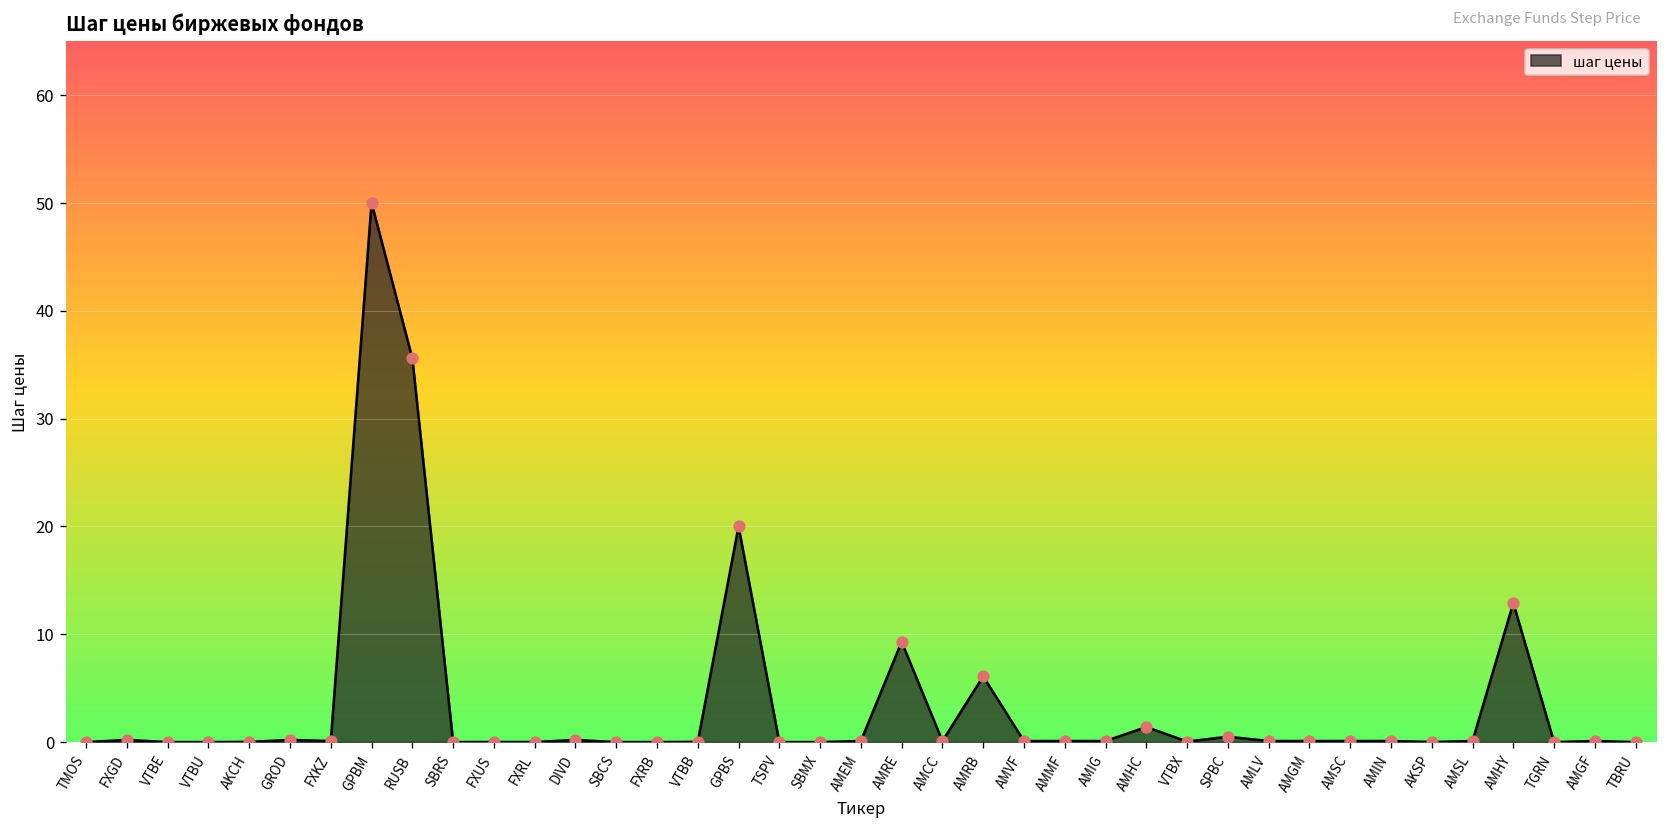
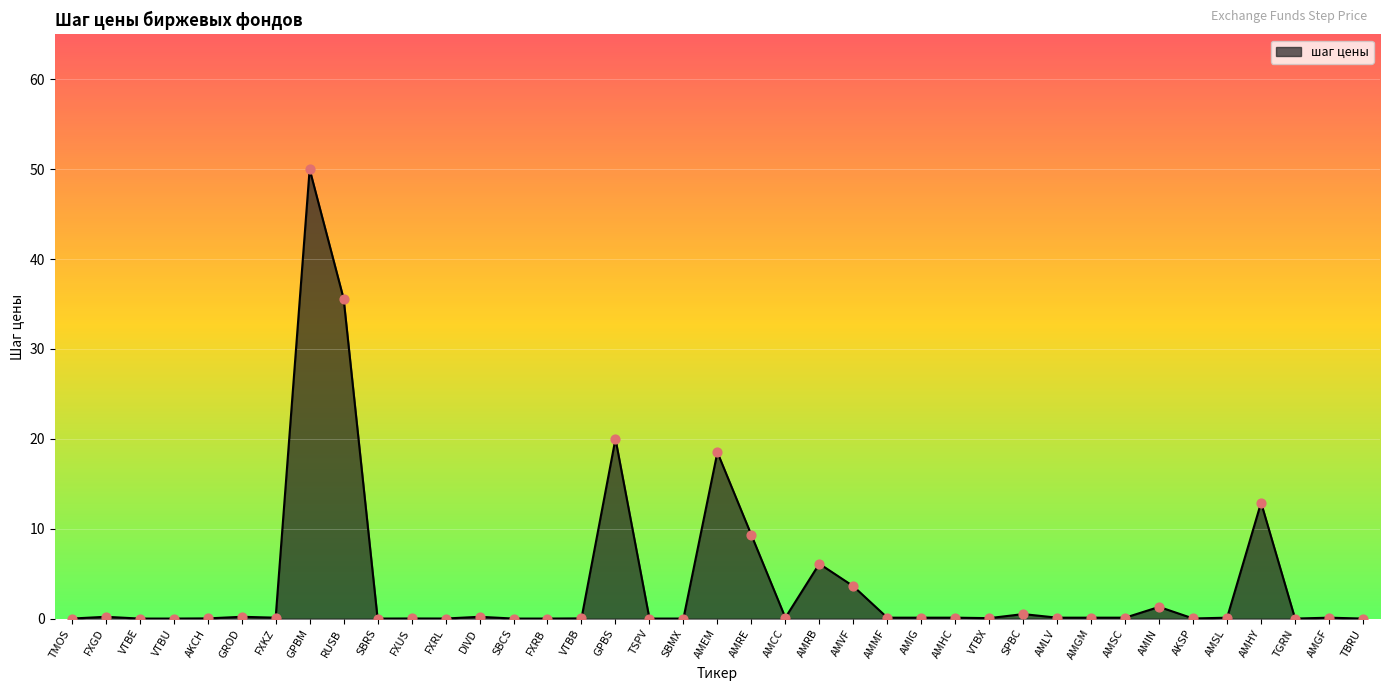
AMEM: 0 -> 19
AMVF: 0 -> 4
AMHC: 1 -> 0
AMIN: 0 -> 1
